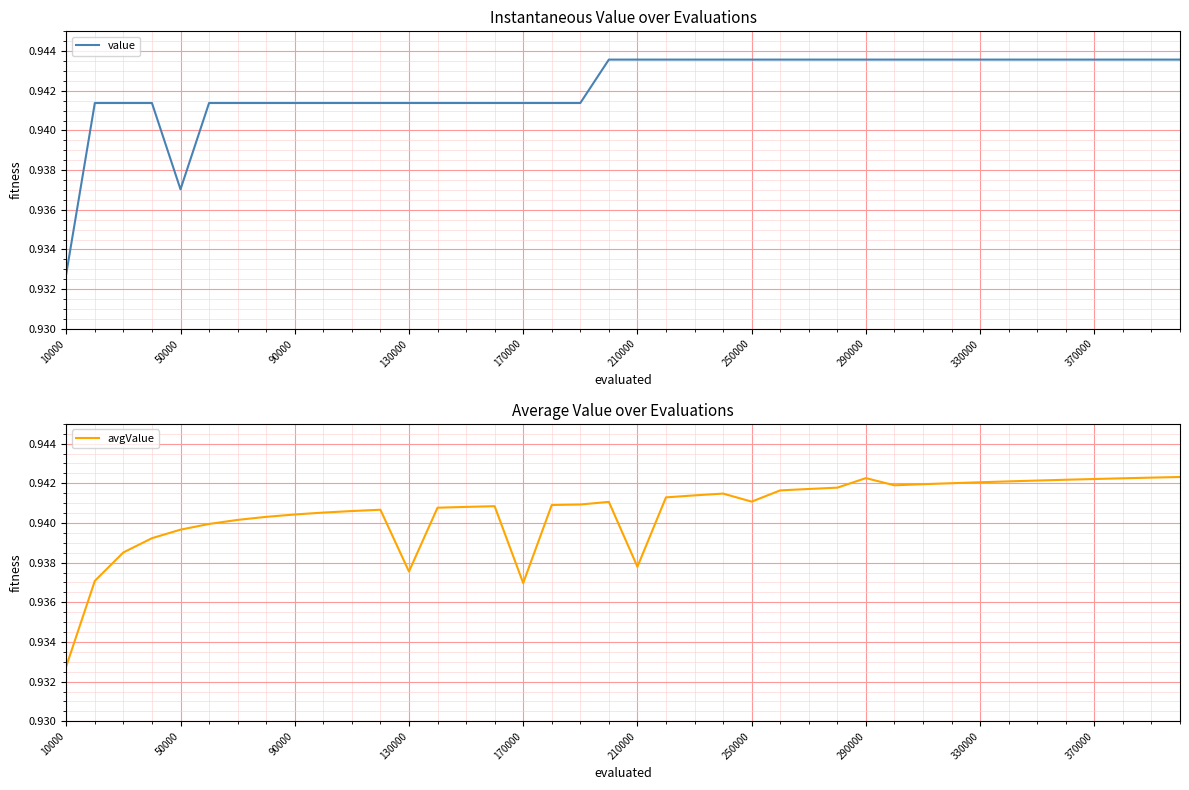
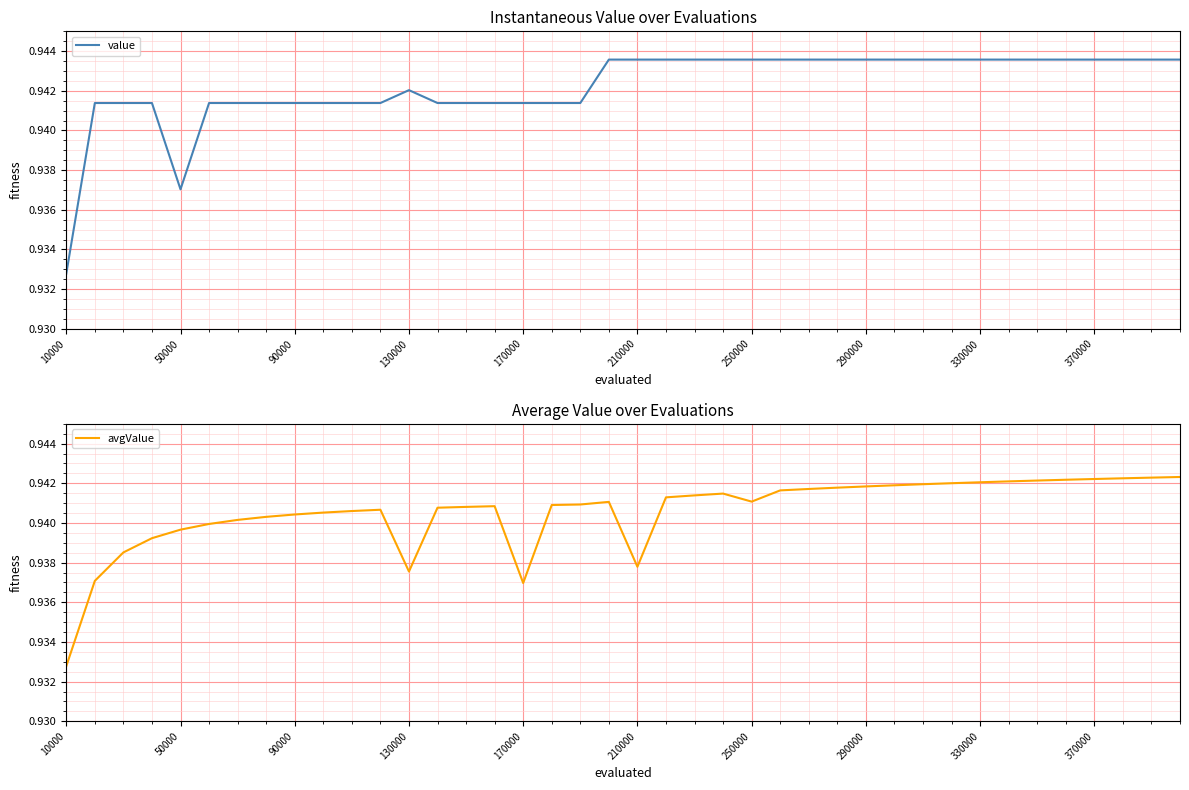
Instantaneous Value over Evaluations, 130000: 0.9414 -> 0.9420
Average Value over Evaluations, 290000: 0.9423 -> 0.9418
